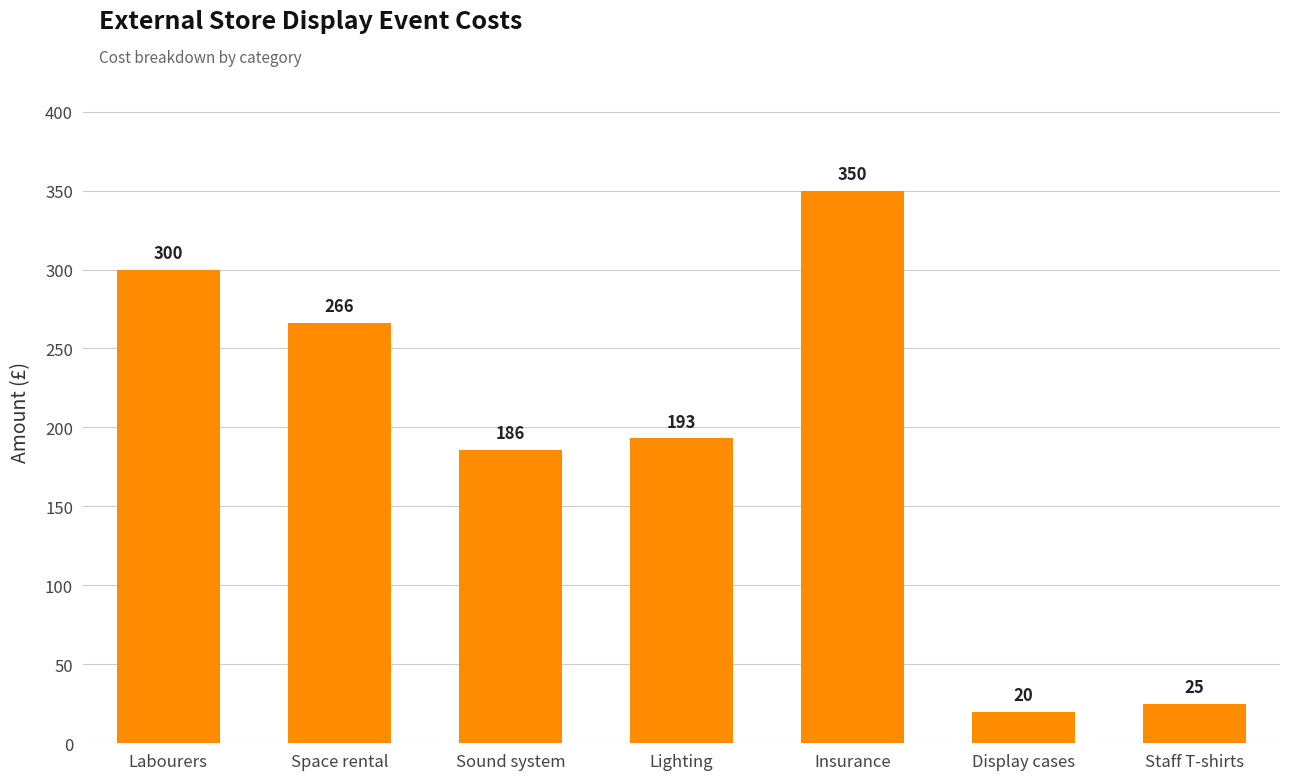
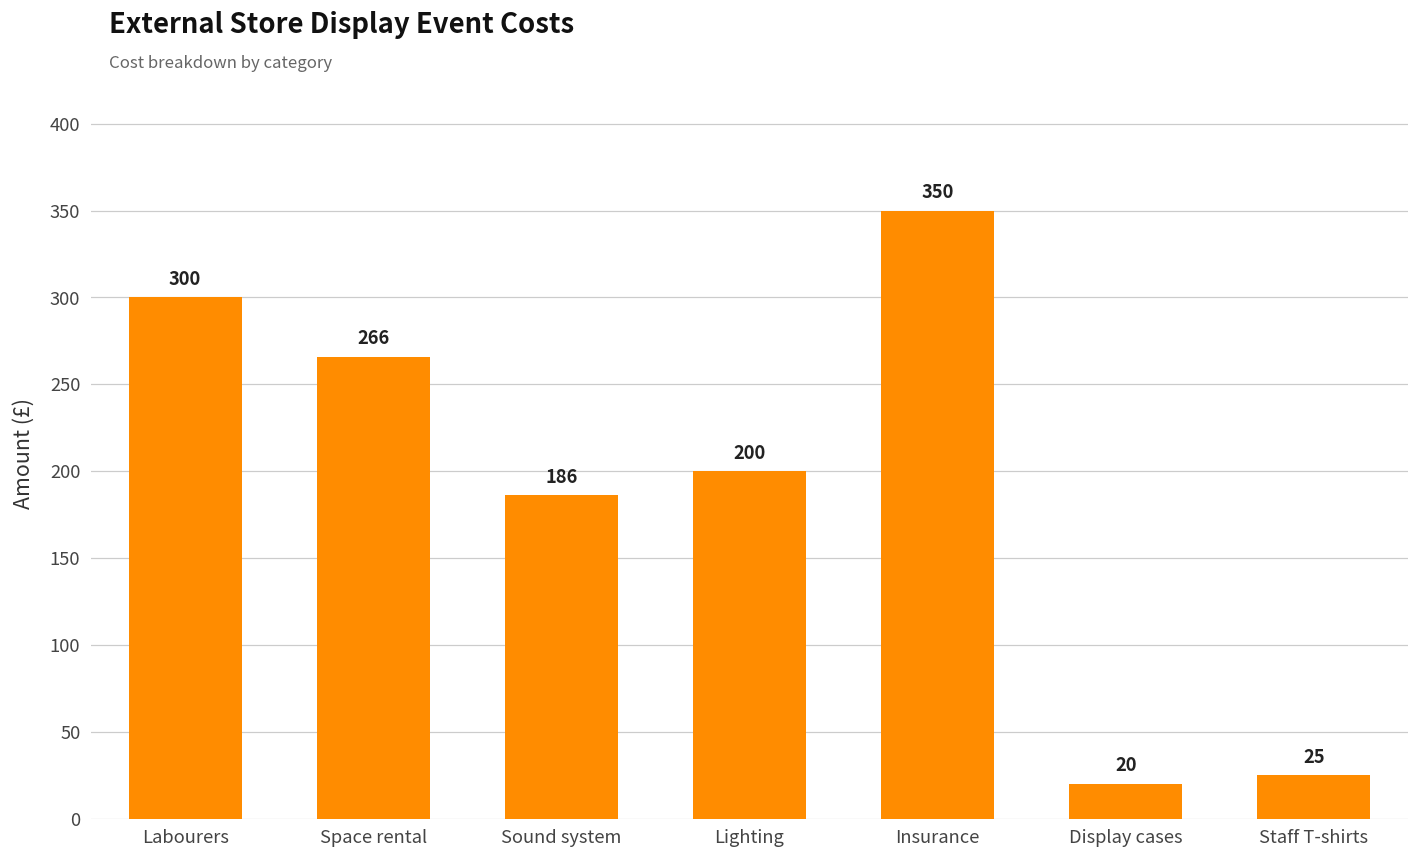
Lighting: 193 -> 200
